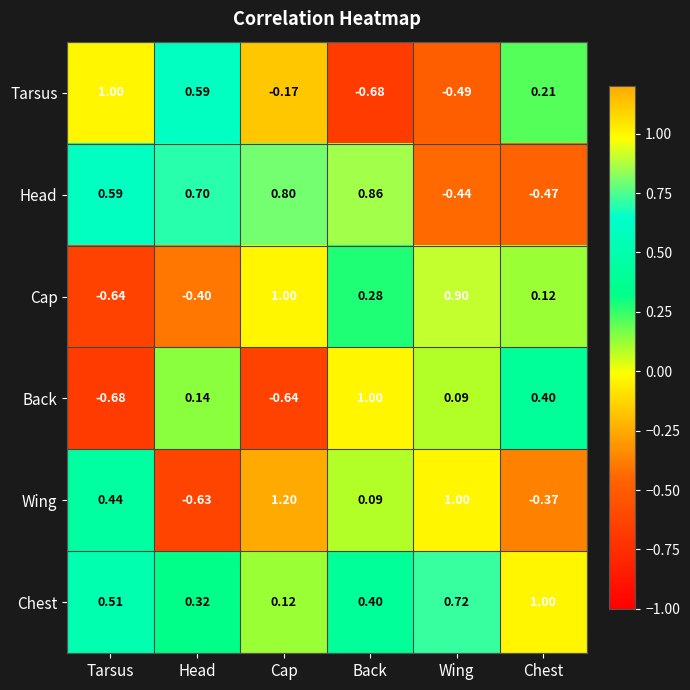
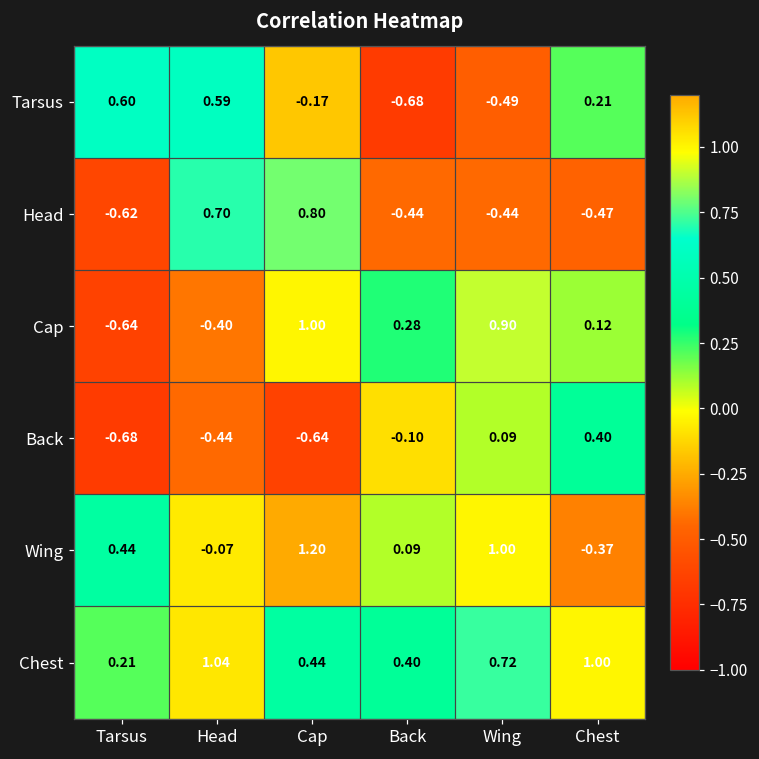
Tarsus, Tarsus: 1.00 -> 0.60
Head, Tarsus: 0.59 -> -0.62
Head, Back: 0.86 -> -0.44
Back, Head: 0.14 -> -0.44
Back, Back: 1.00 -> -0.10
Wing, Head: -0.63 -> -0.07
Chest, Tarsus: 0.51 -> 0.21
Chest, Head: 0.32 -> 1.04
Chest, Cap: 0.12 -> 0.44
